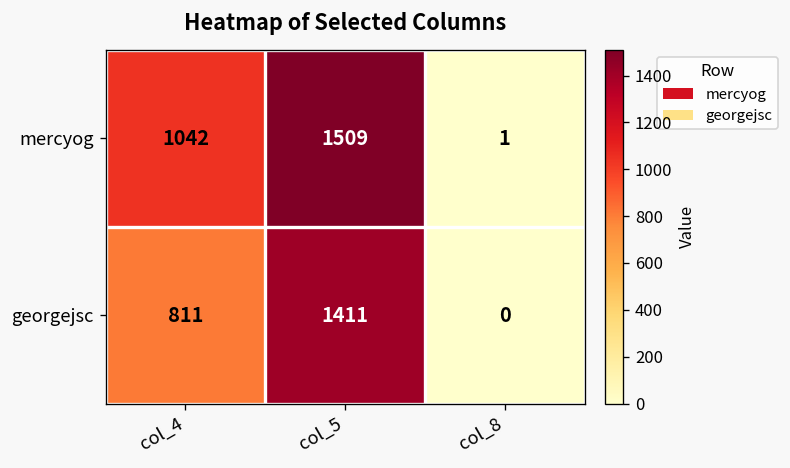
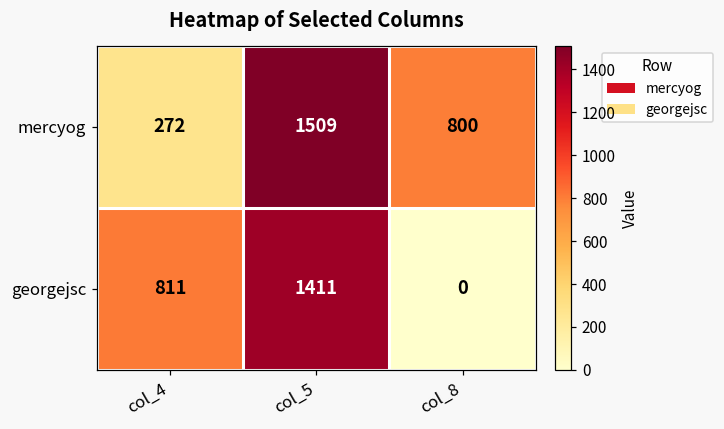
mercyog, col_4: 1042 -> 272
mercyog, col_8: 1 -> 800
